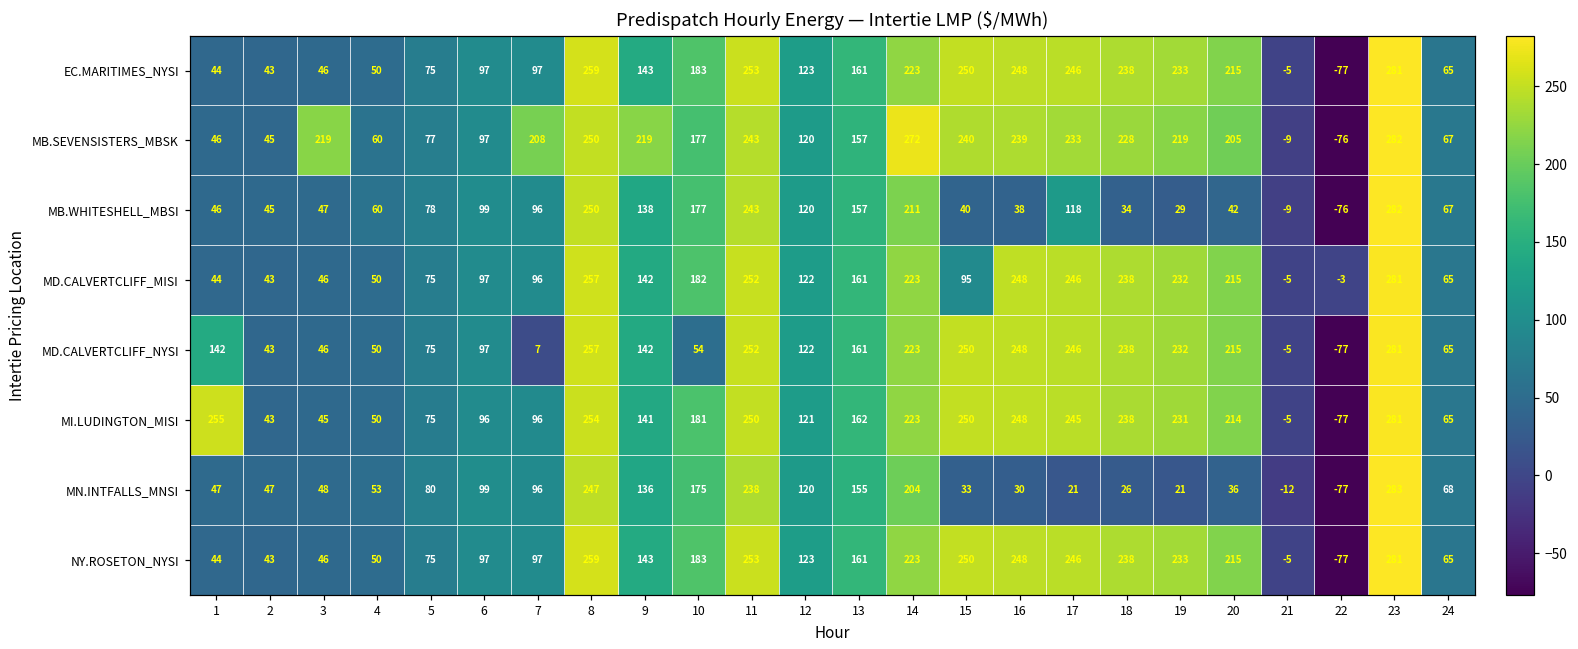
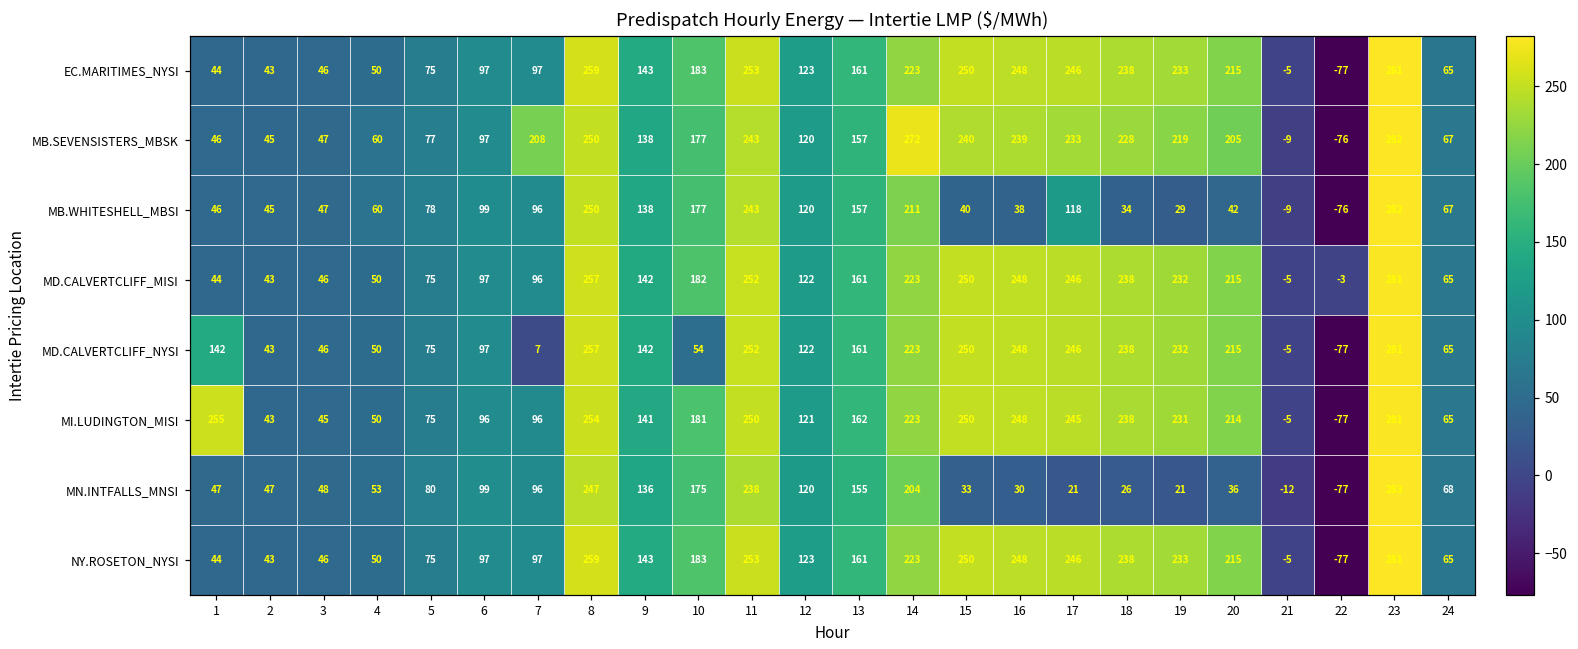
MB.SEVENSISTERS_MBSK, 3: 219 -> 47
MB.SEVENSISTERS_MBSK, 9: 219 -> 138
MD.CALVERTCLIFF_MISI, 15: 95 -> 250
